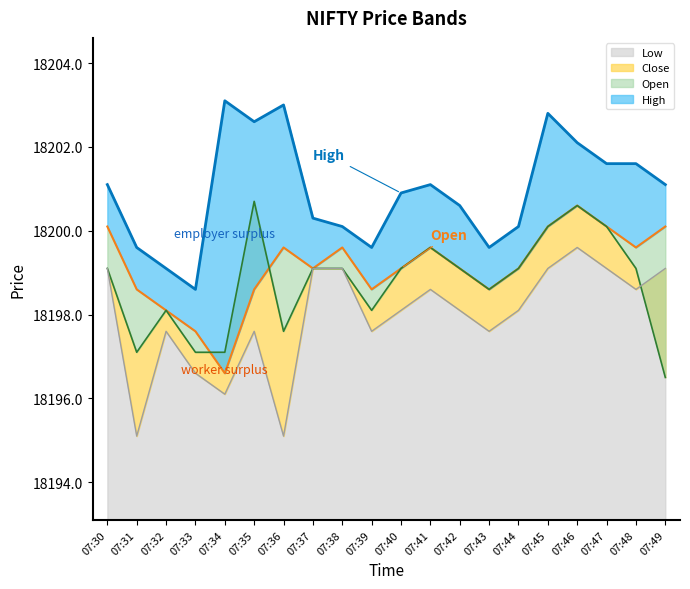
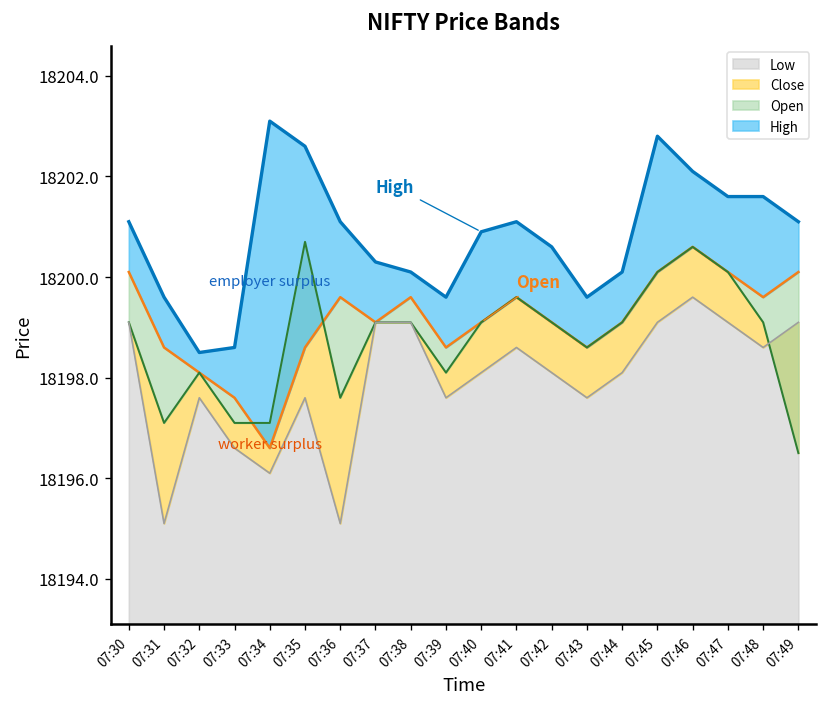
High, 07:32: 18199.1 -> 18198.5
High, 07:36: 18203.0 -> 18201.1
